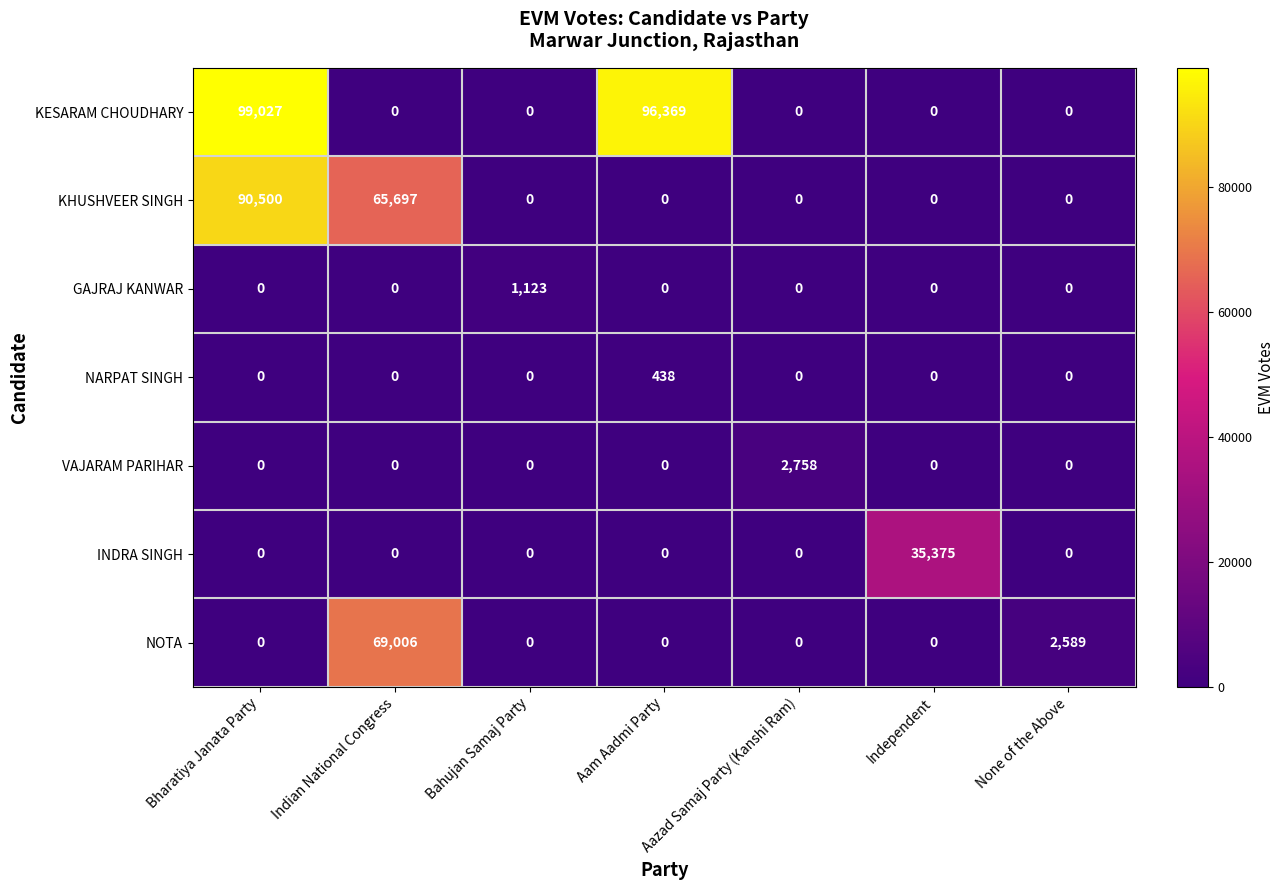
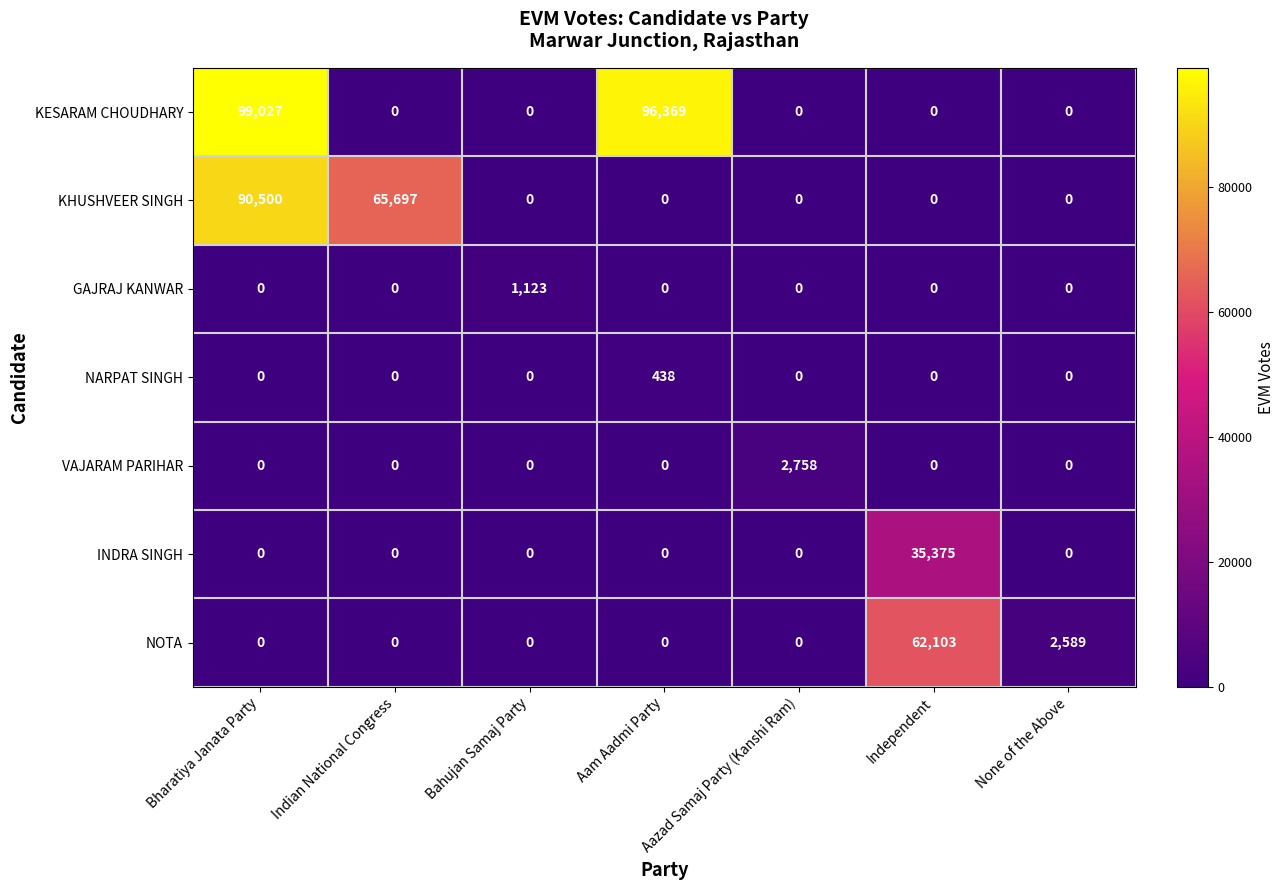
NOTA, Indian National Congress: 69,006 -> 0
NOTA, Independent: 0 -> 62,103
